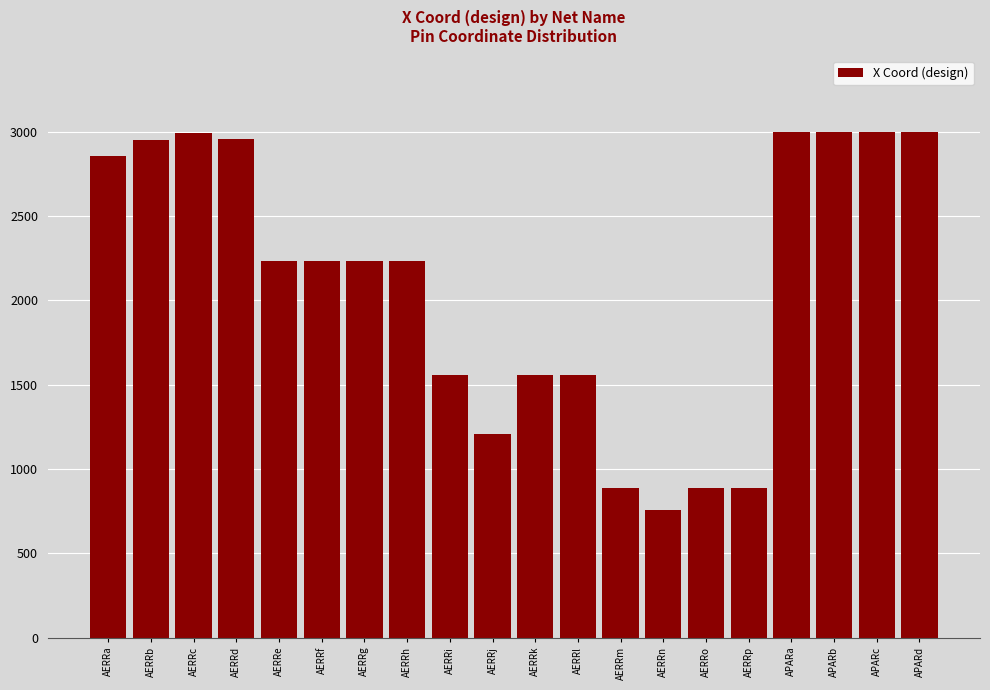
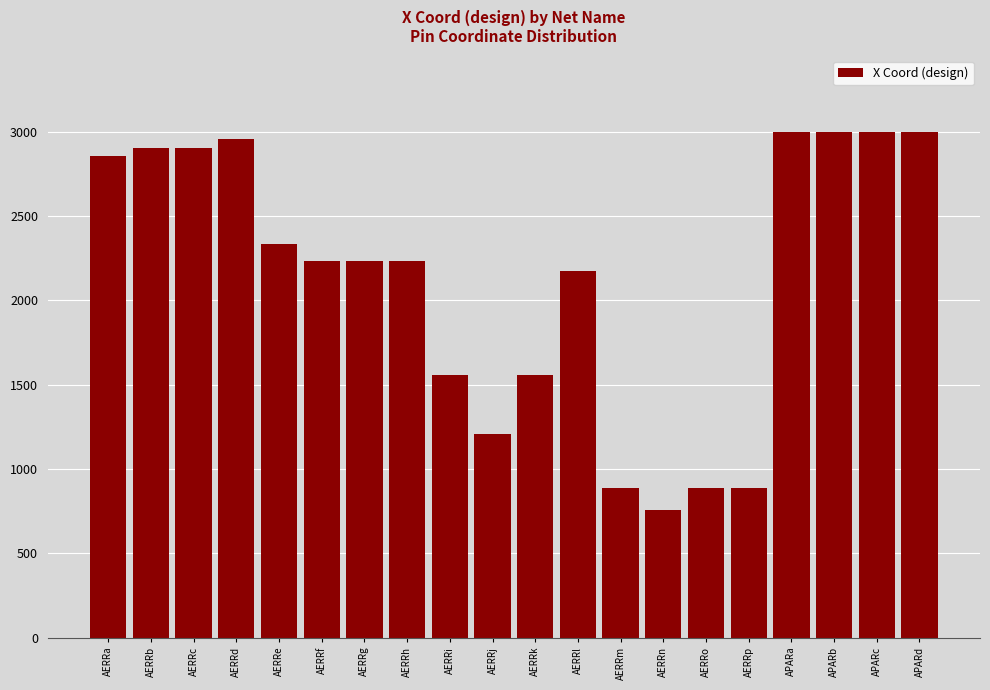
AERRb: 2950 -> 2900
AERRc: 2990 -> 2900
AERRe: 2230 -> 2340
AERRl: 1560 -> 2180
